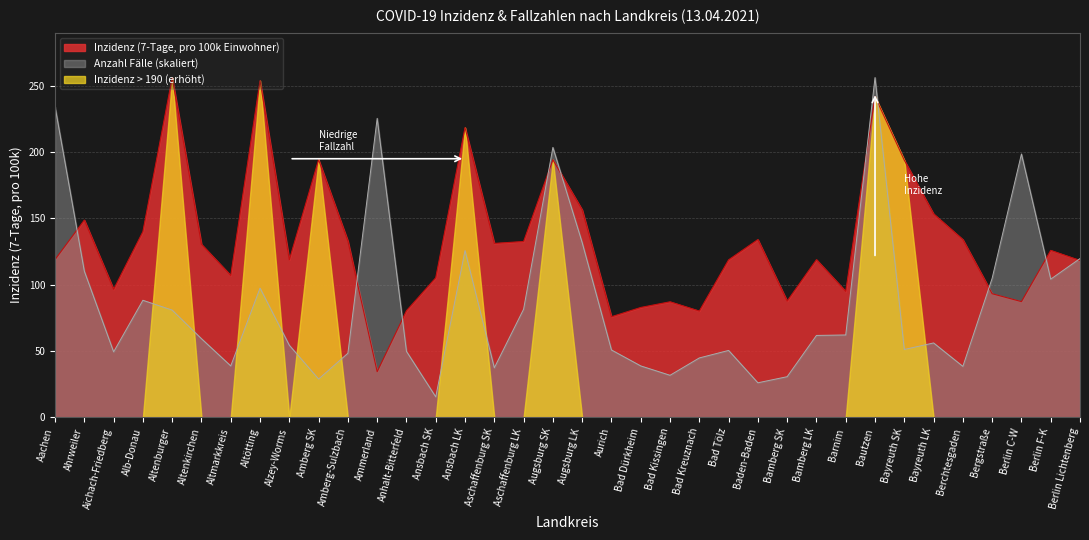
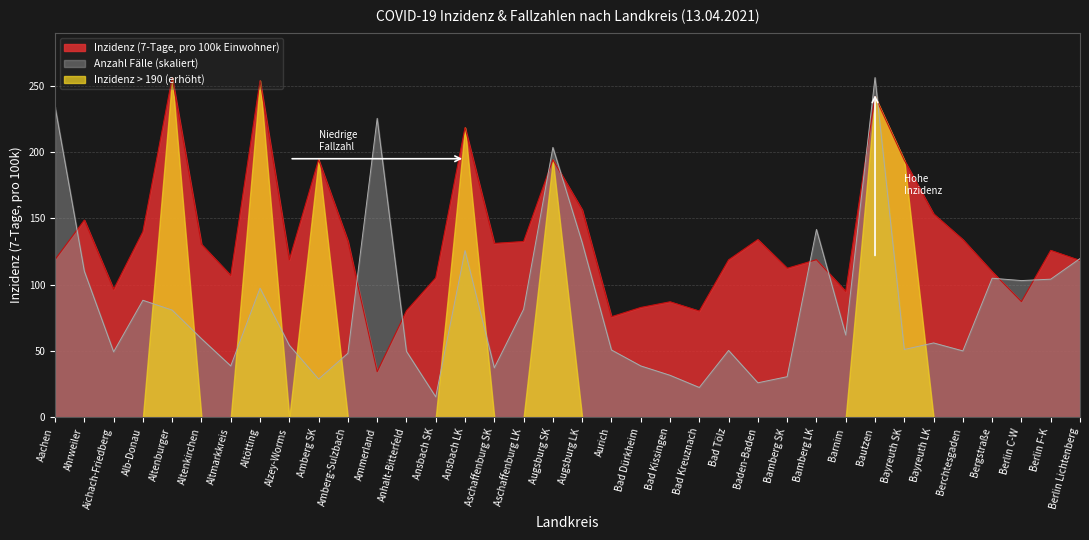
Anzahl Fälle (skaliert), Bad Kreuznach: 45 -> 23
Inzidenz (7-Tage, pro 100k Einwohner), Bamberg SK: 88 -> 112
Anzahl Fälle (skaliert), Bamberg LK: 62 -> 142
Anzahl Fälle (skaliert), Berchtesgaden: 39 -> 50
Inzidenz (7-Tage, pro 100k Einwohner), Bergstraße: 93 -> 110
Anzahl Fälle (skaliert), Berlin C-W: 199 -> 103
